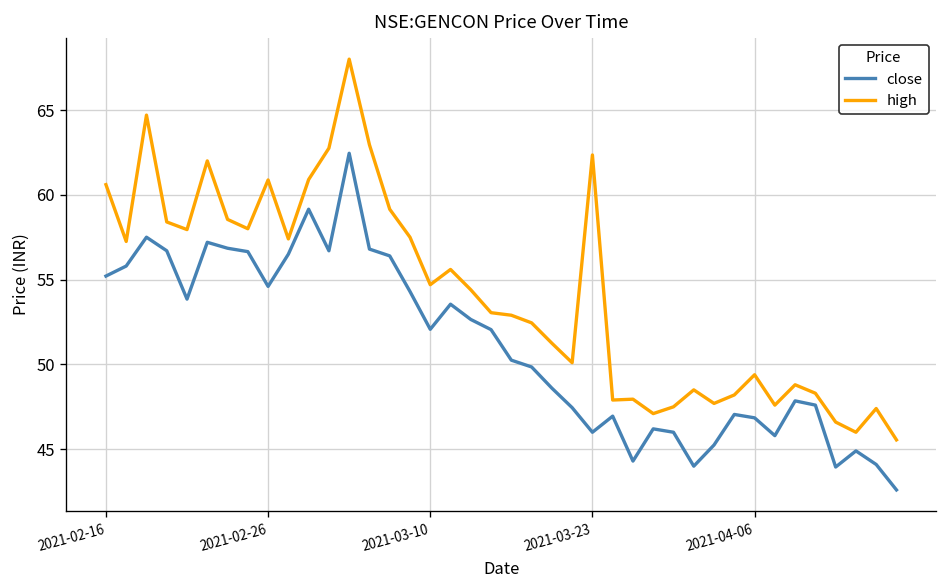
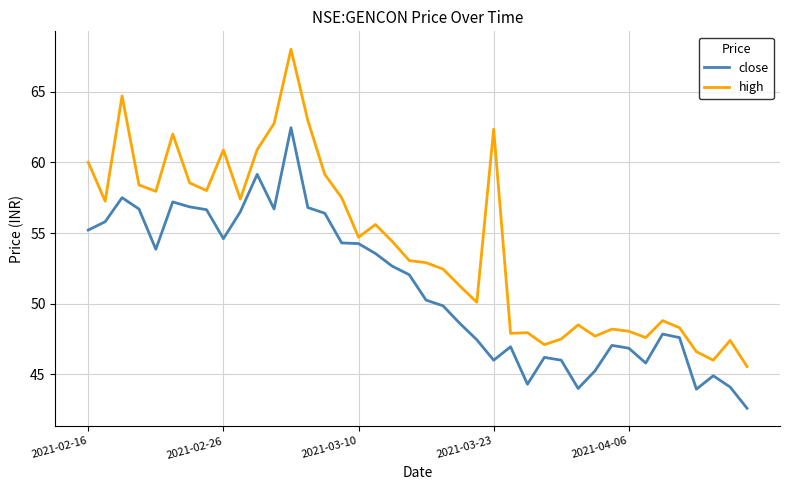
high, 2021-02-16: 60.6 -> 60.0
close, 2021-03-10: 52.1 -> 54.3
high, 2021-04-06: 49.4 -> 48.1
